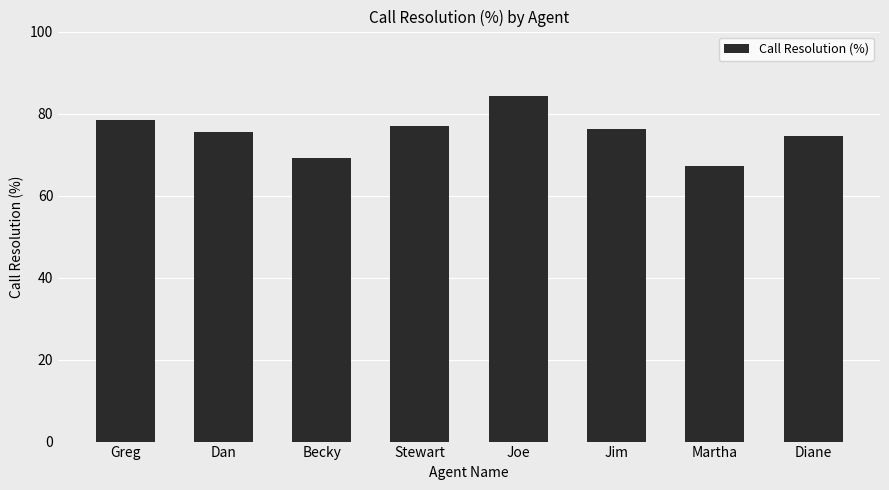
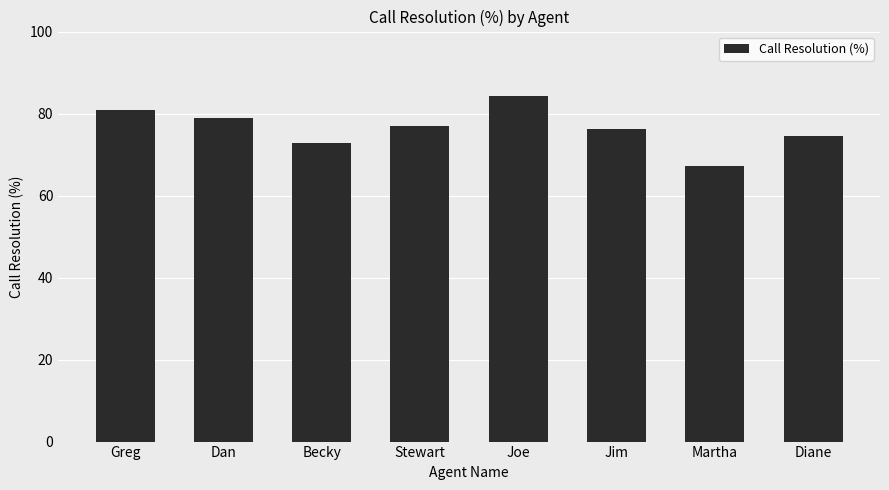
Greg: 78 -> 81
Dan: 75 -> 79
Becky: 69 -> 73
